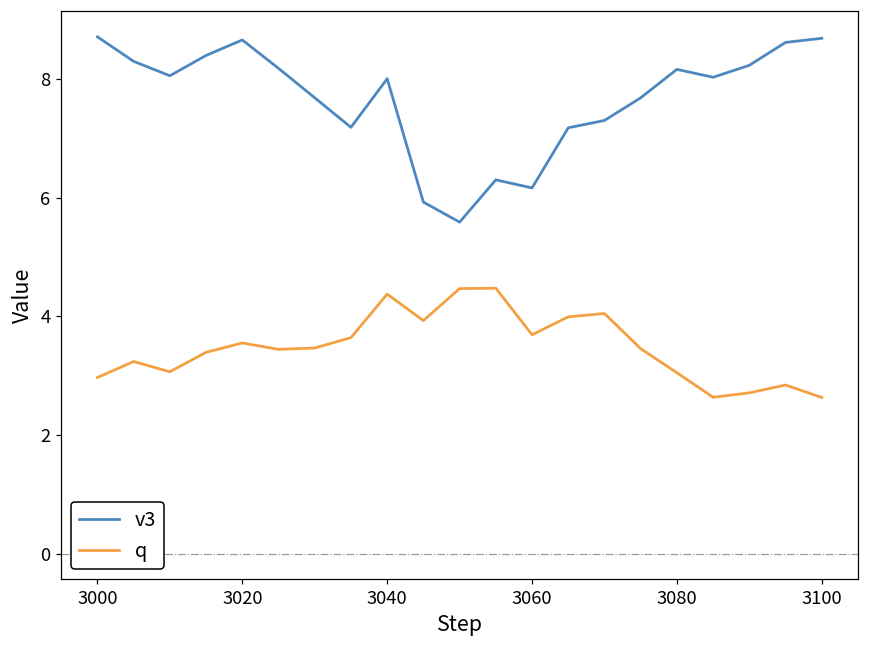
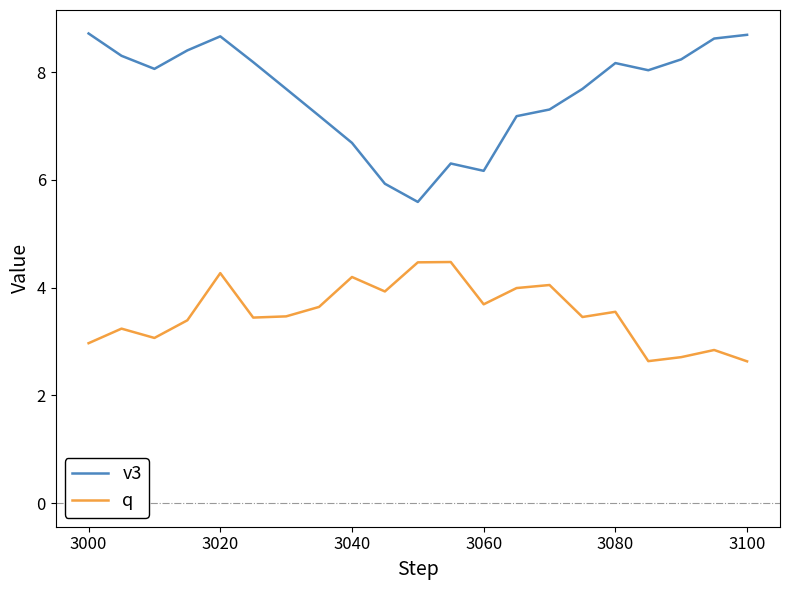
q, 3020: 3.6 -> 4.3
v3, 3040: 8.0 -> 6.7
q, 3040: 4.4 -> 4.2
q, 3080: 3.0 -> 3.6
